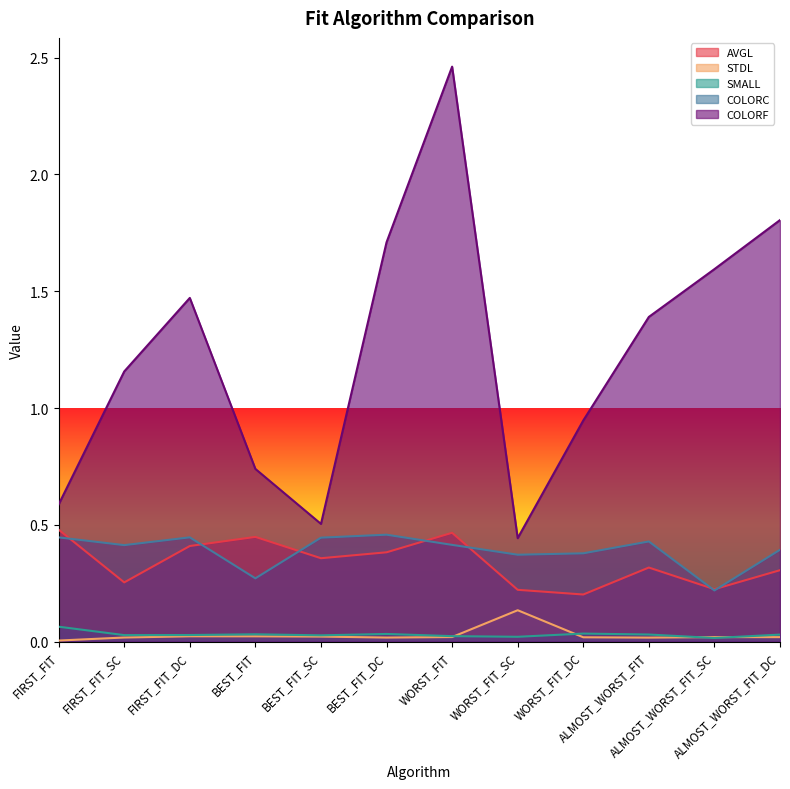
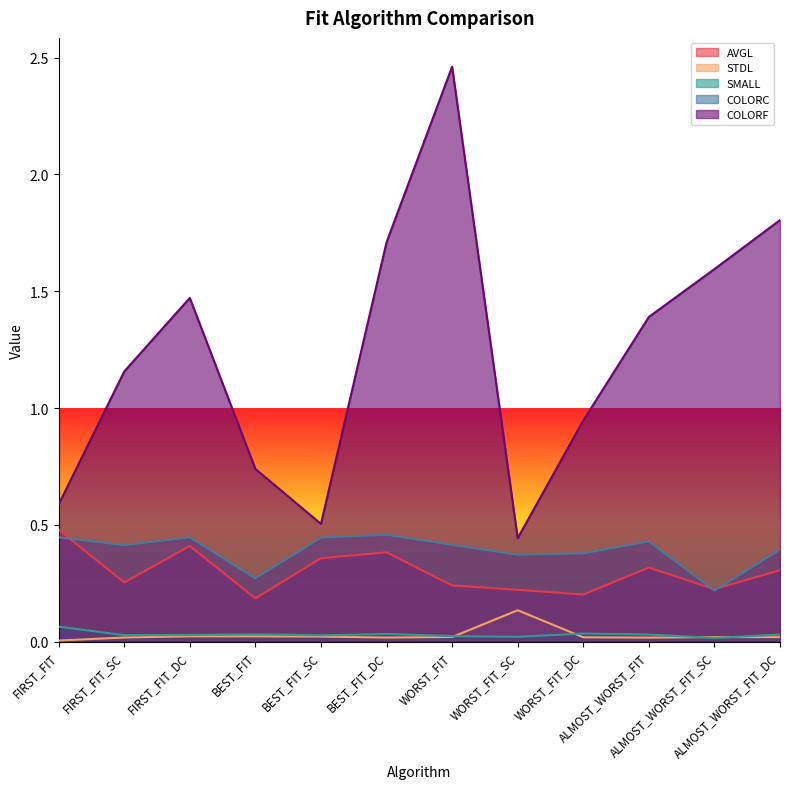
AVGL, BEST_FIT: 0.45 -> 0.19
AVGL, WORST_FIT: 0.47 -> 0.24
